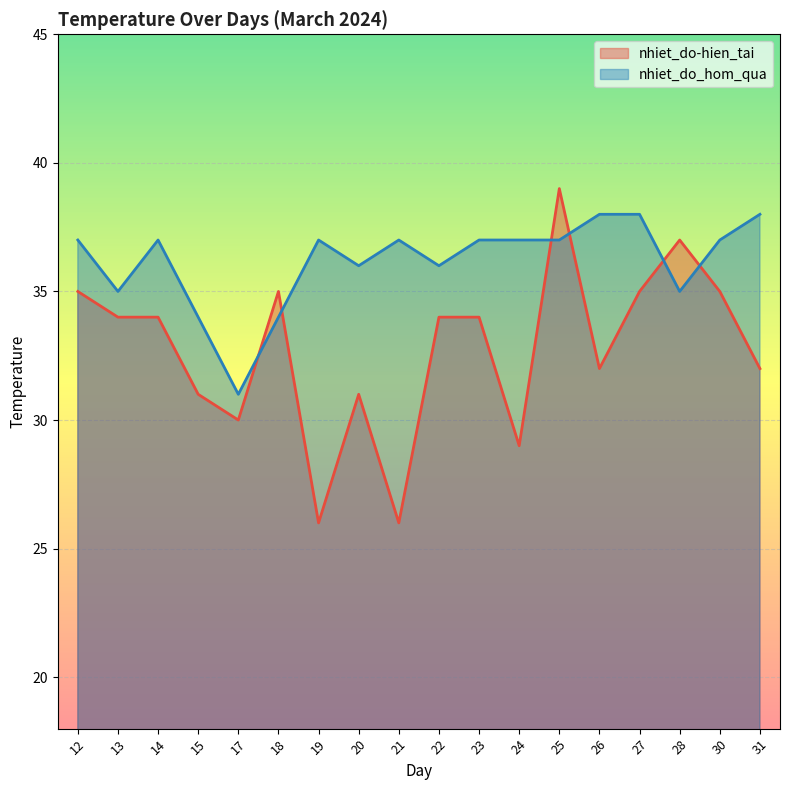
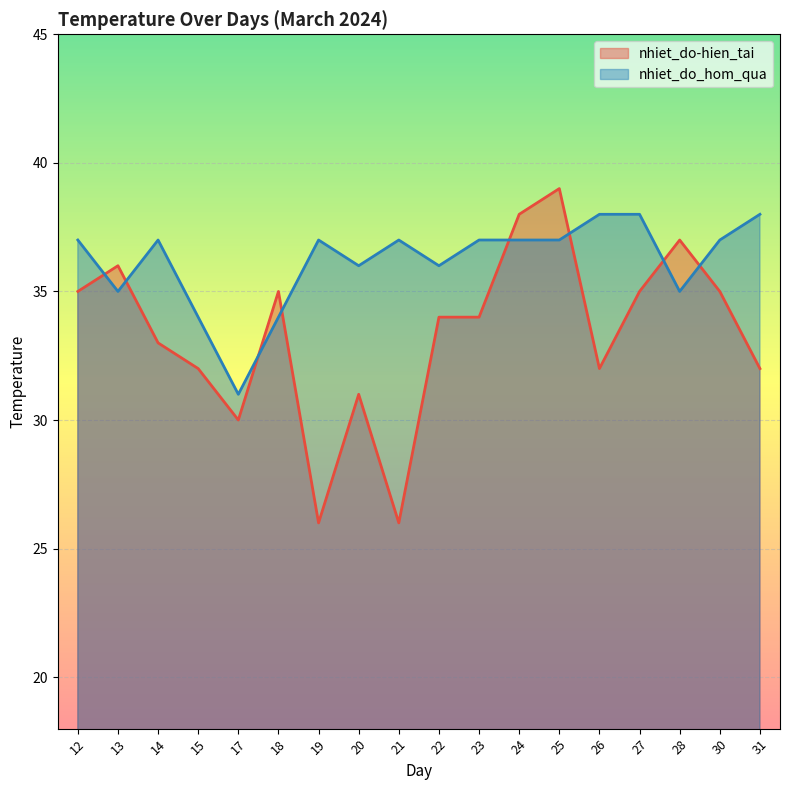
nhiet_do-hien_tai, 13: 34 -> 36
nhiet_do-hien_tai, 14: 34 -> 33
nhiet_do-hien_tai, 15: 31 -> 32
nhiet_do-hien_tai, 24: 29 -> 38
